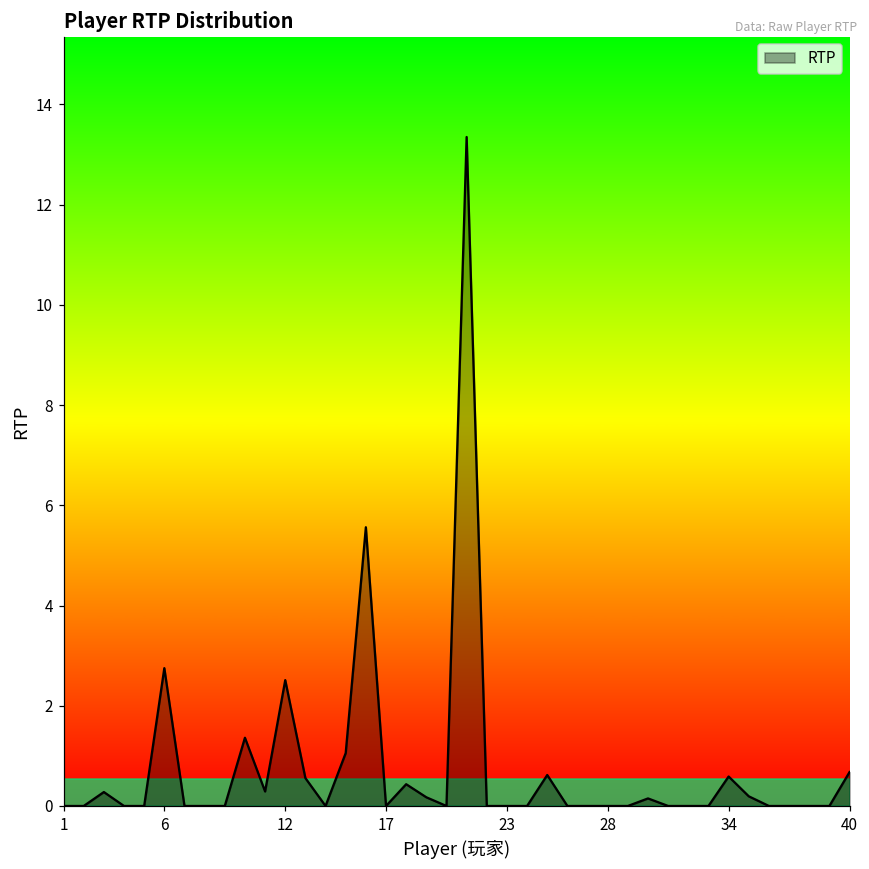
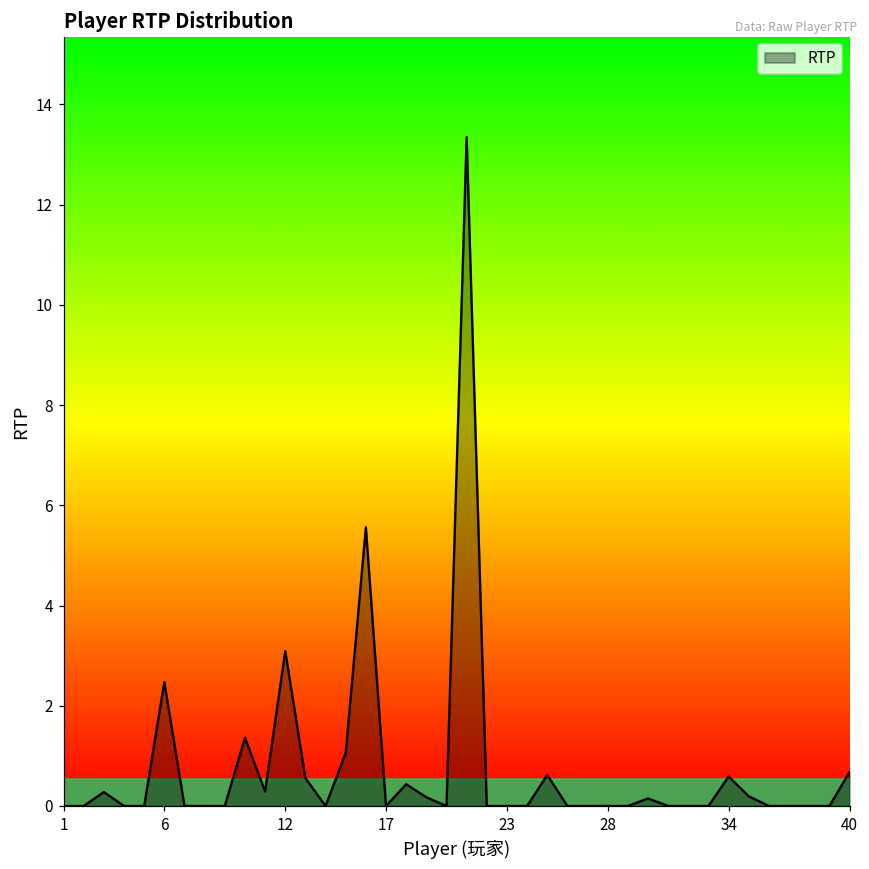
6: 2.8 -> 2.5
12: 2.5 -> 3.1
